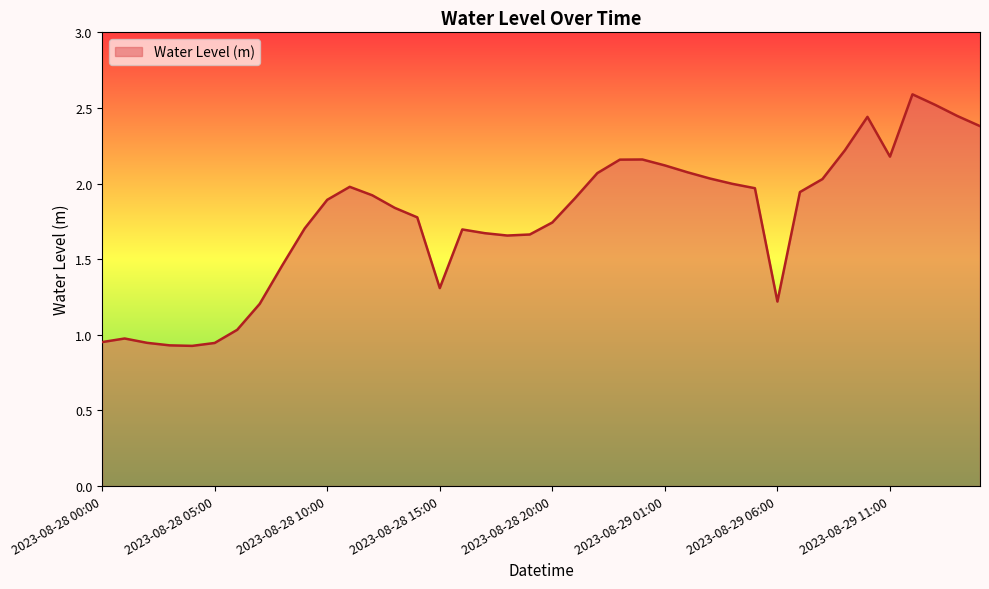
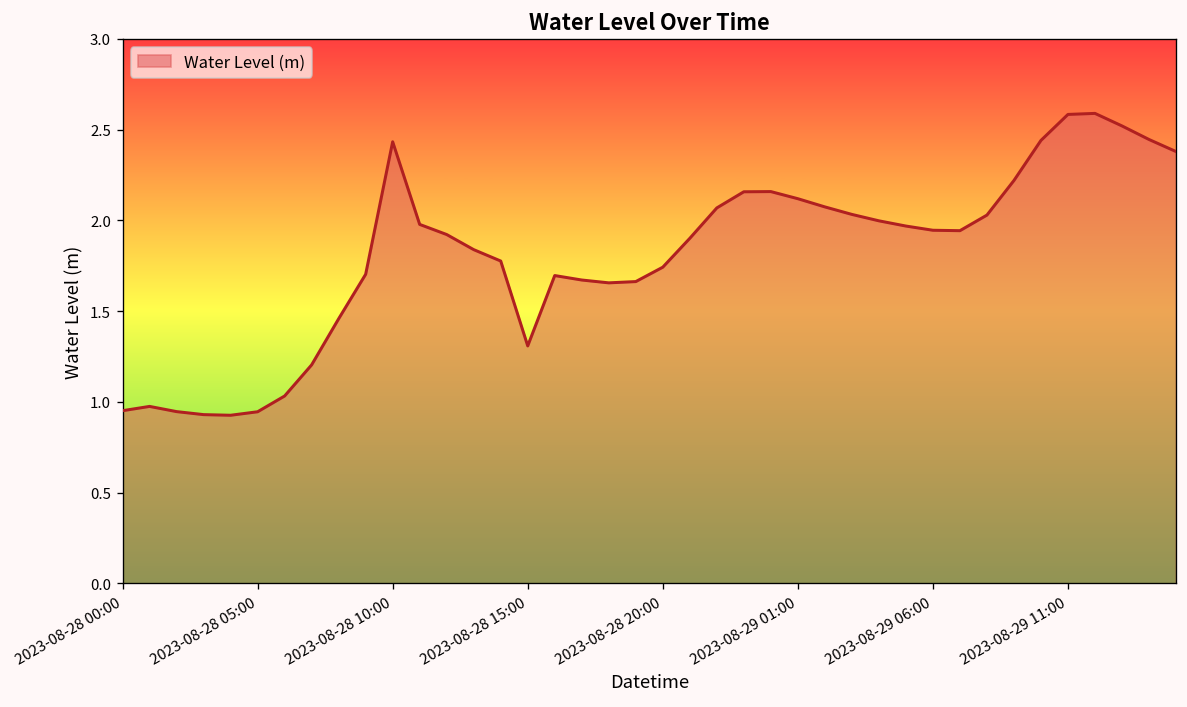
2023-08-28 10:00: 1.89 -> 2.43
2023-08-29 06:00: 1.22 -> 1.95
2023-08-29 11:00: 2.18 -> 2.58
